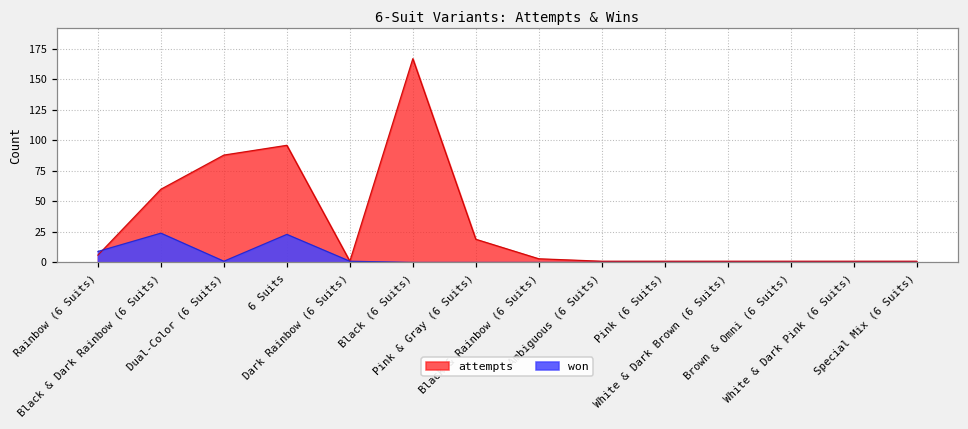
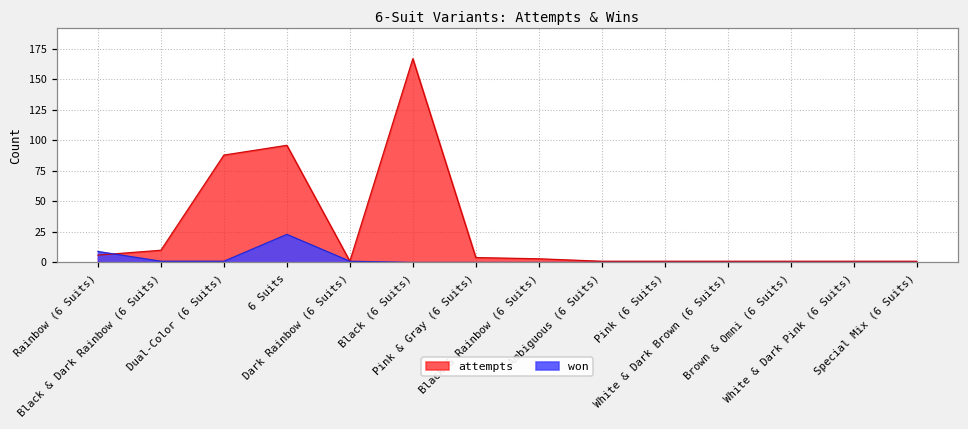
attempts, Black & Dark Rainbow (6 Suits): 60 -> 10
won, Black & Dark Rainbow (6 Suits): 24 -> 1
attempts, Pink & Gray (6 Suits): 19 -> 4
